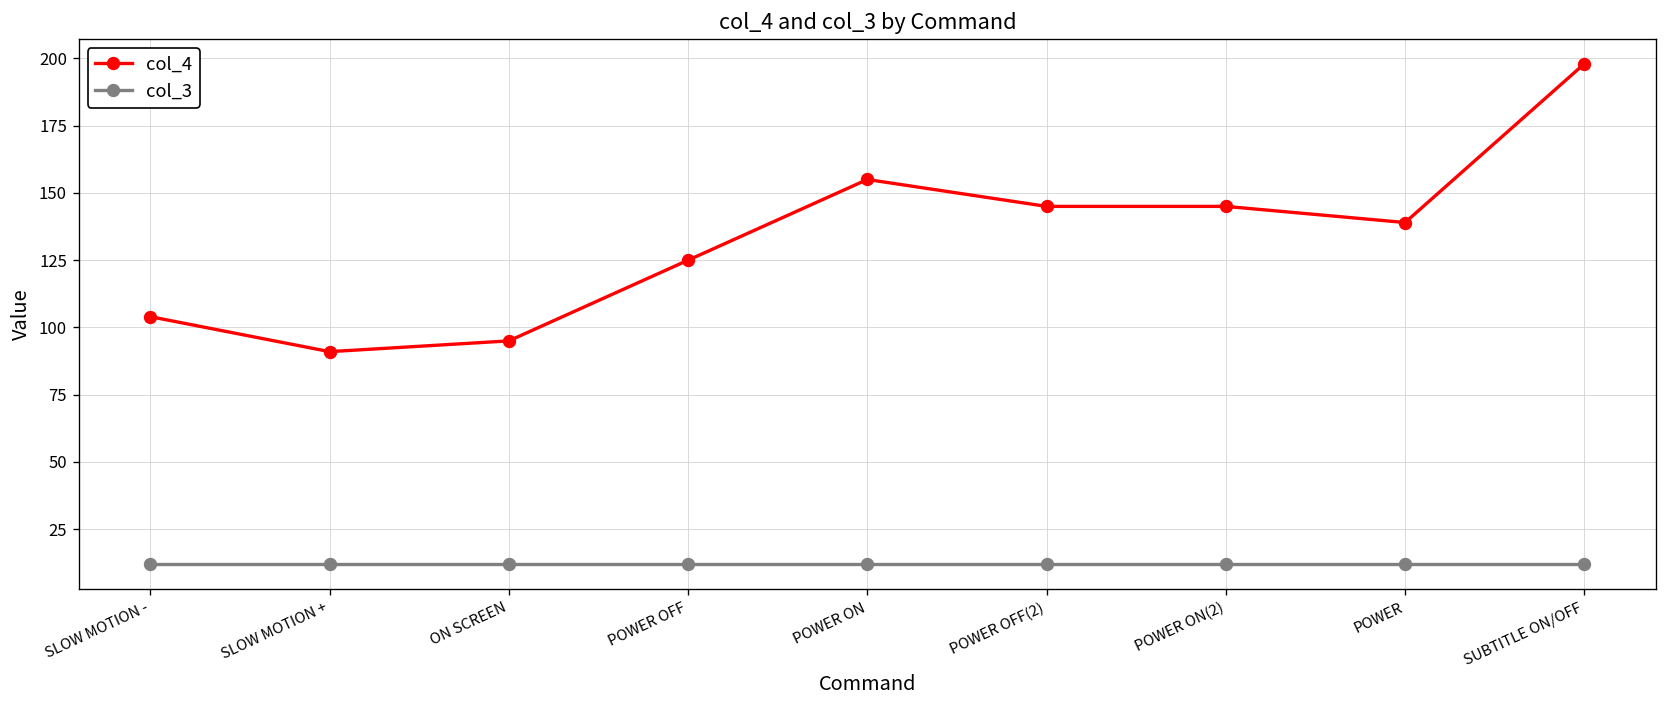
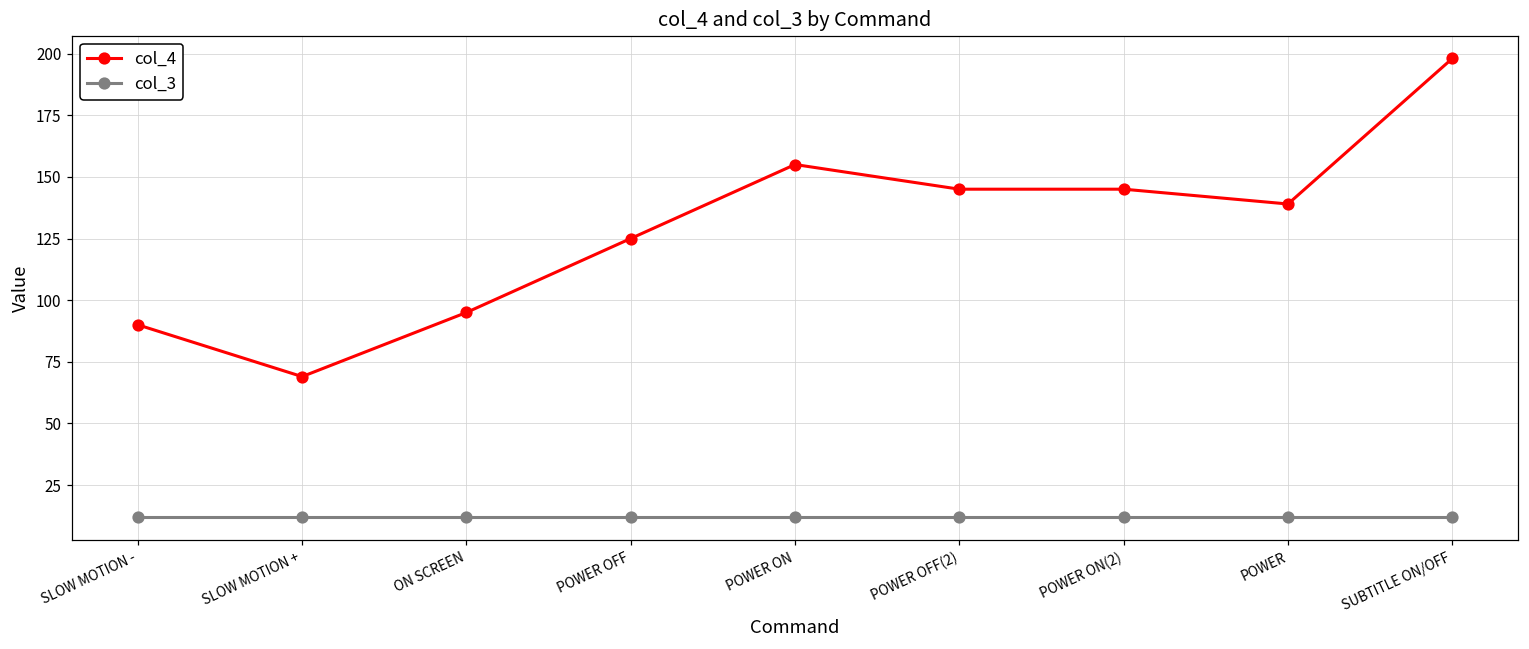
col_4, SLOW MOTION -: 104 -> 90
col_4, SLOW MOTION +: 91 -> 69
